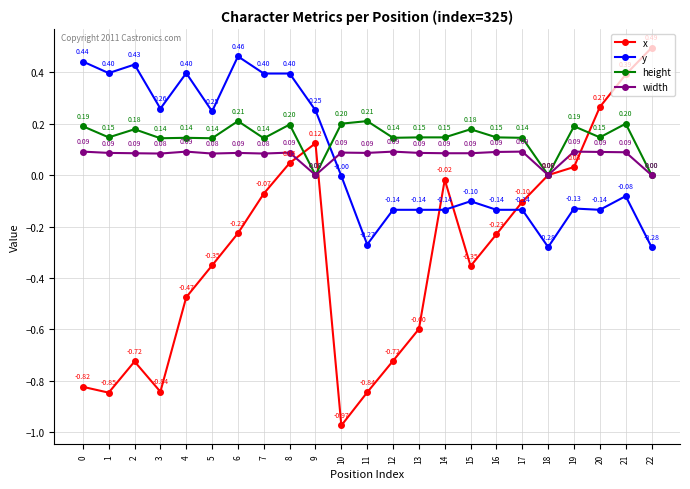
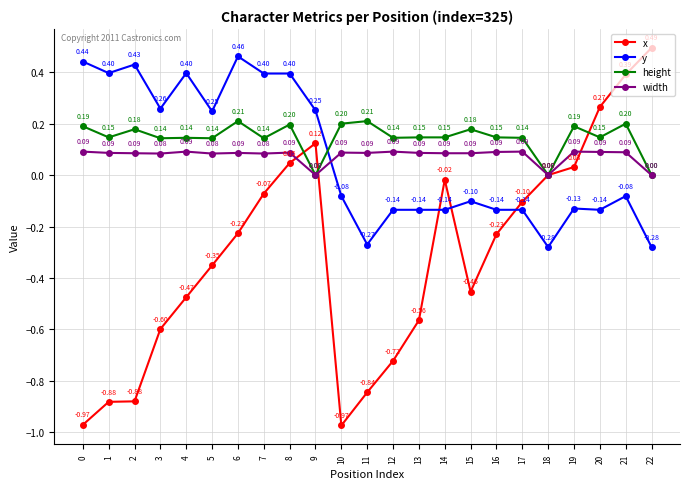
x, 0: -0.82 -> -0.97
x, 1: -0.85 -> -0.88
x, 2: -0.72 -> -0.88
x, 3: -0.84 -> -0.60
y, 10: -0.00 -> -0.08
x, 13: -0.60 -> -0.56
x, 15: -0.35 -> -0.45
